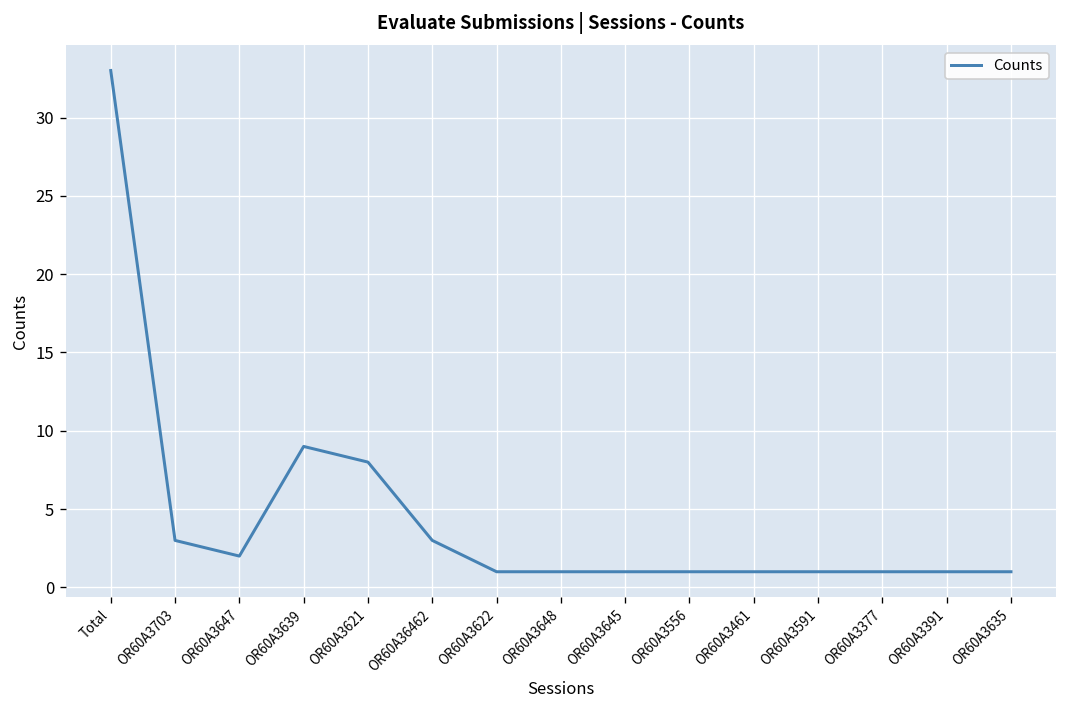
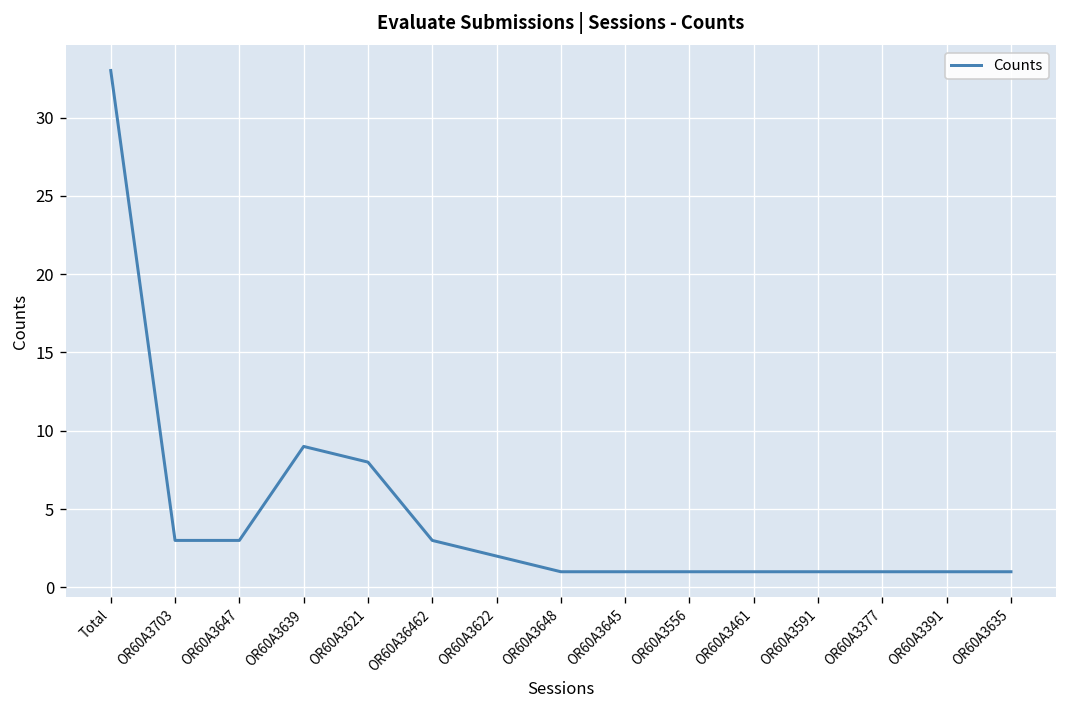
OR60A3647: 2 -> 3
OR60A3622: 1 -> 2
